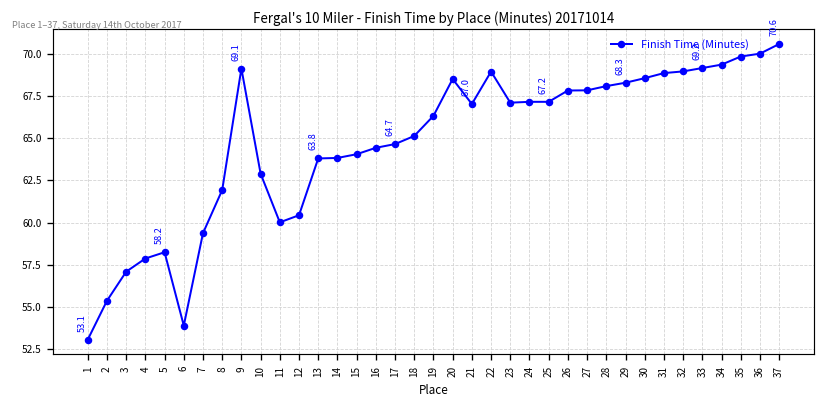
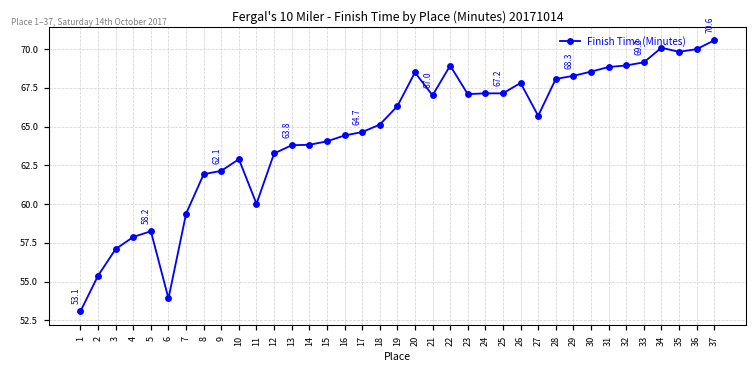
9: 69.1 -> 62.1
12: 60.4 -> 63.3
27: 67.8 -> 65.7
34: 69.4 -> 70.1
